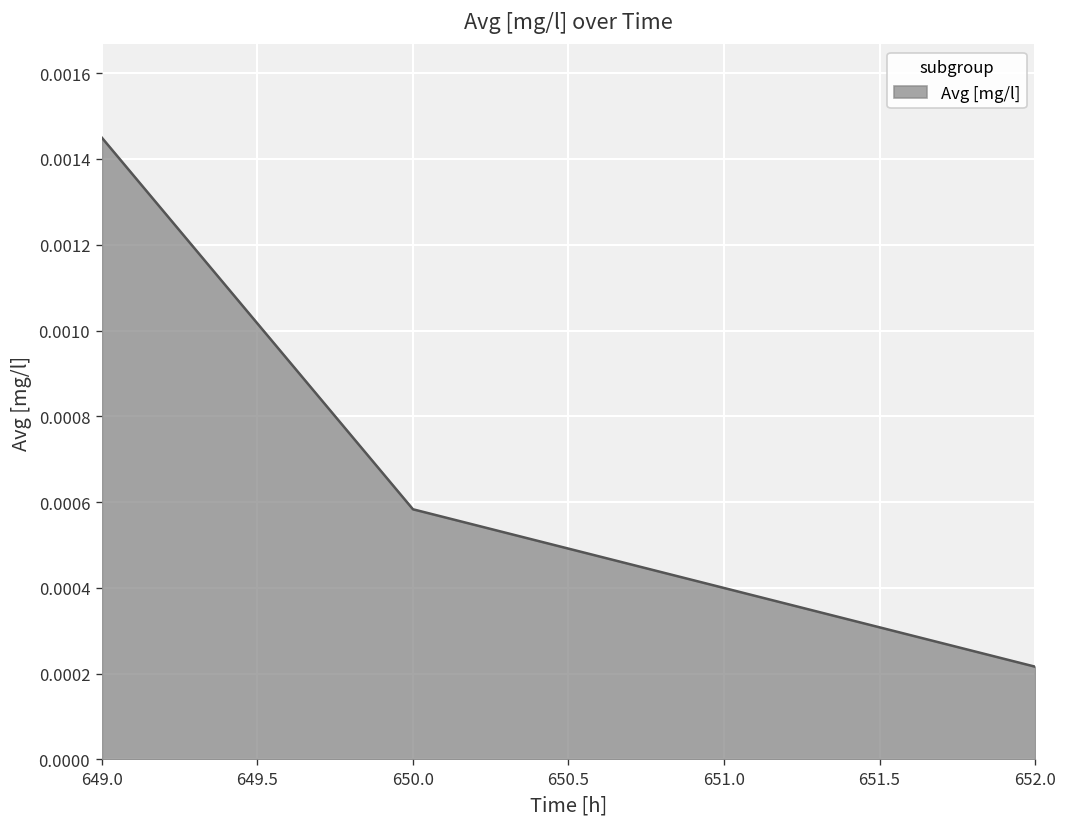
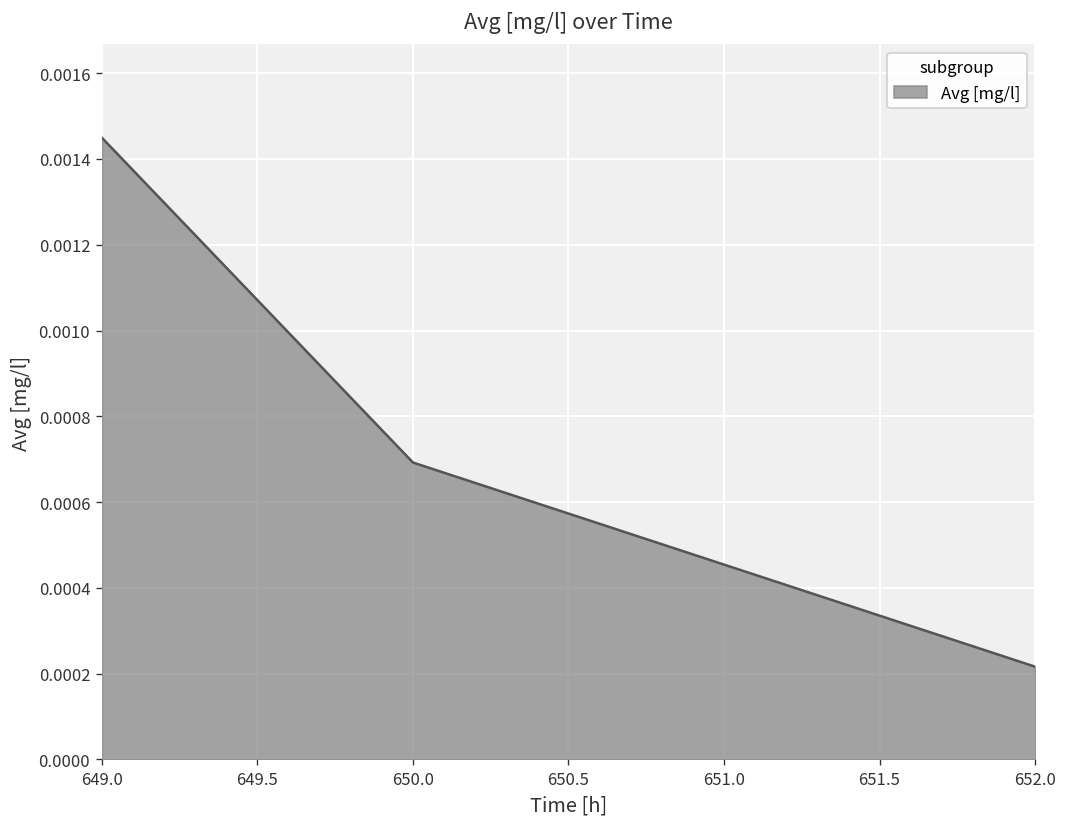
650.0: 0.00058 -> 0.00069
